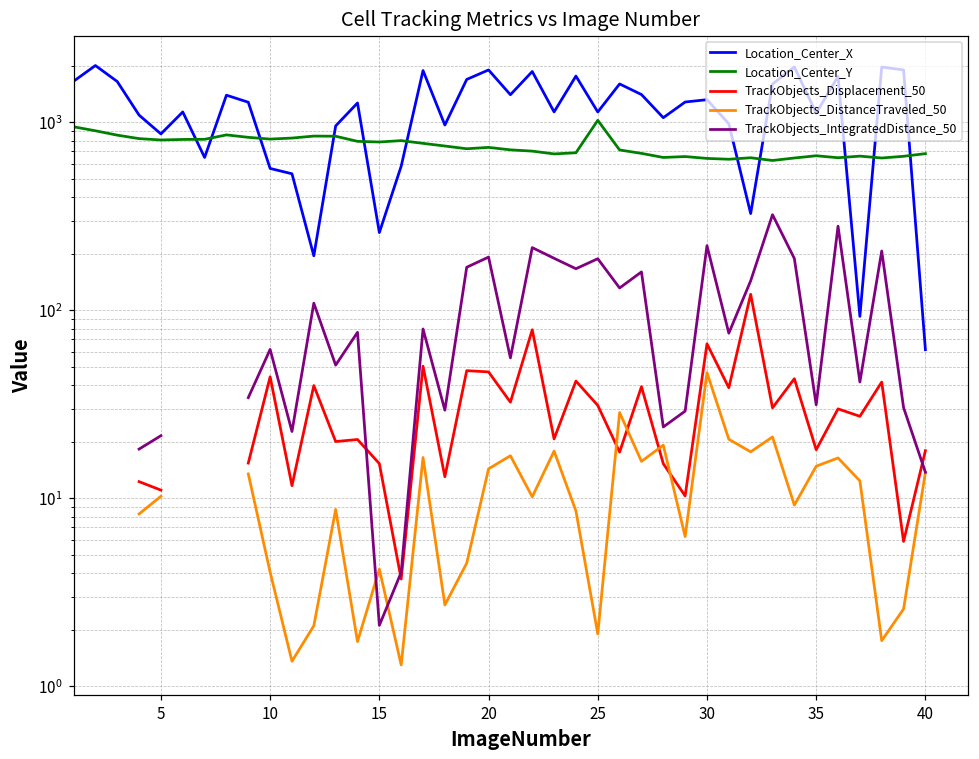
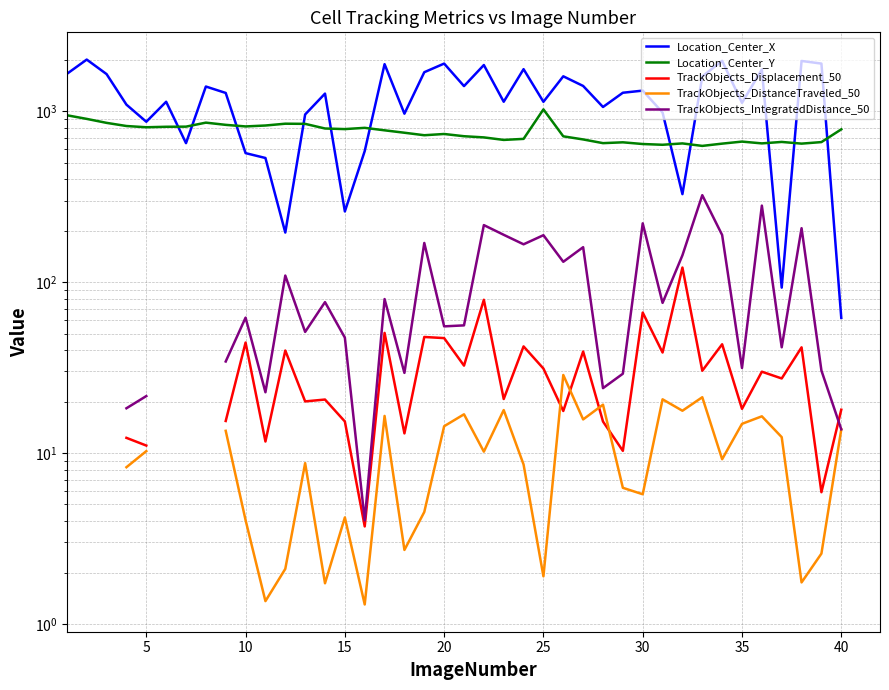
TrackObjects_IntegratedDistance_50, 15: 2.1 -> 47
TrackObjects_IntegratedDistance_50, 20: 190 -> 55
TrackObjects_DistanceTraveled_50, 30: 47 -> 5.7
Location_Center_Y, 40: 680 -> 800
